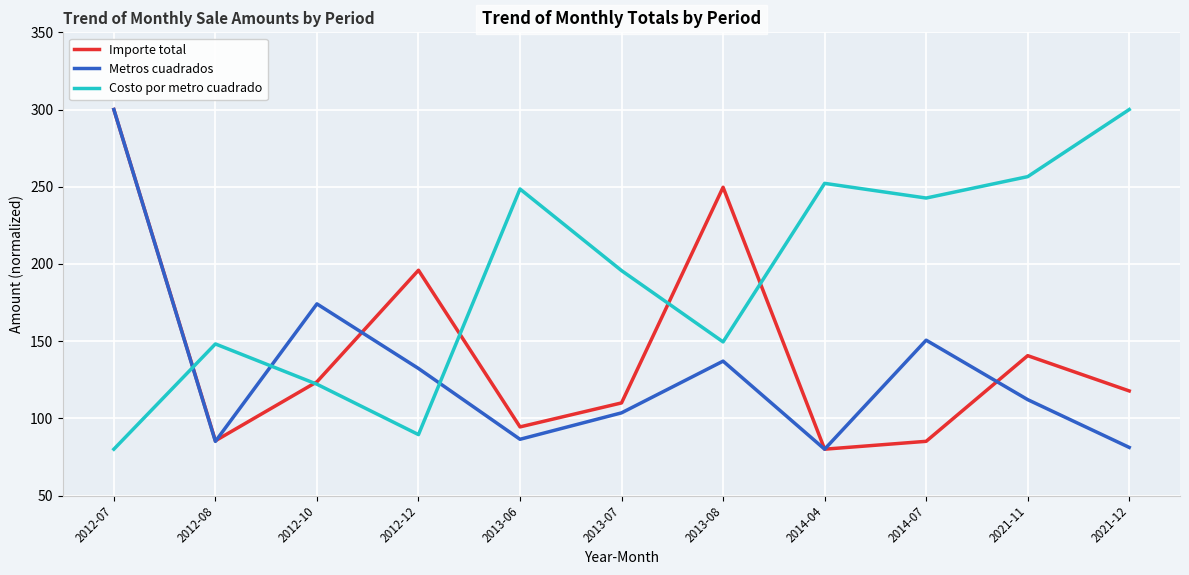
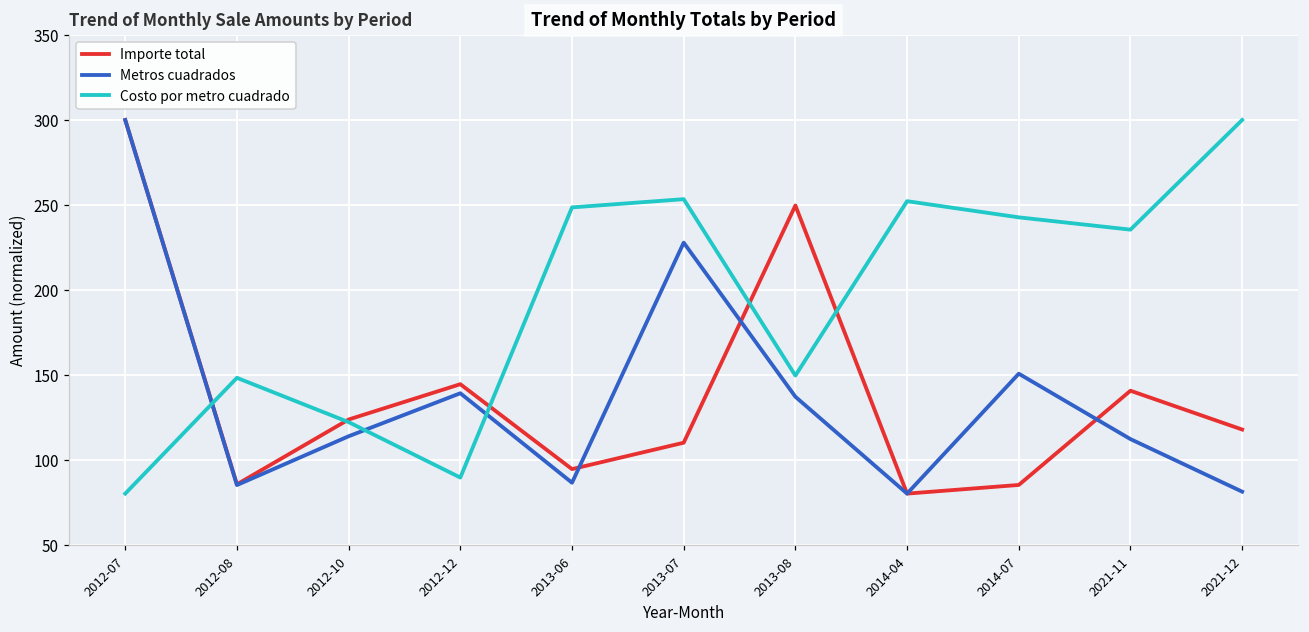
Metros cuadrados, 2012-10: 174 -> 114
Importe total, 2012-12: 196 -> 144
Metros cuadrados, 2012-12: 132 -> 139
Metros cuadrados, 2013-07: 104 -> 228
Costo por metro cuadrado, 2013-07: 196 -> 253
Costo por metro cuadrado, 2021-11: 257 -> 235
